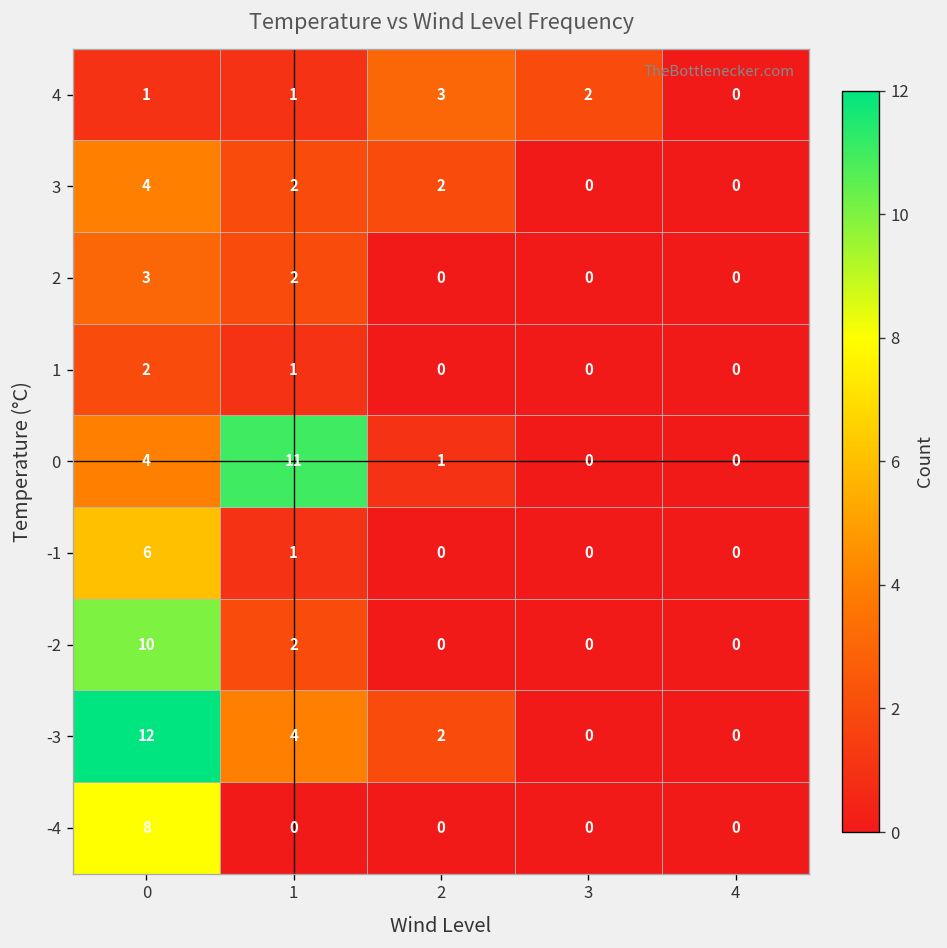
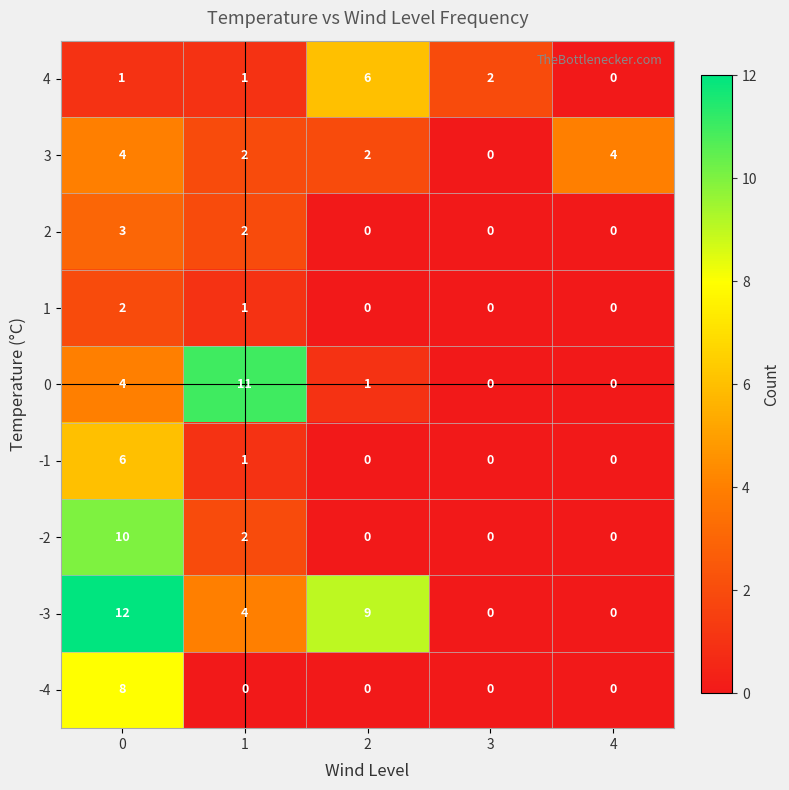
4, 2: 3 -> 6
3, 4: 0 -> 4
-3, 2: 2 -> 9
